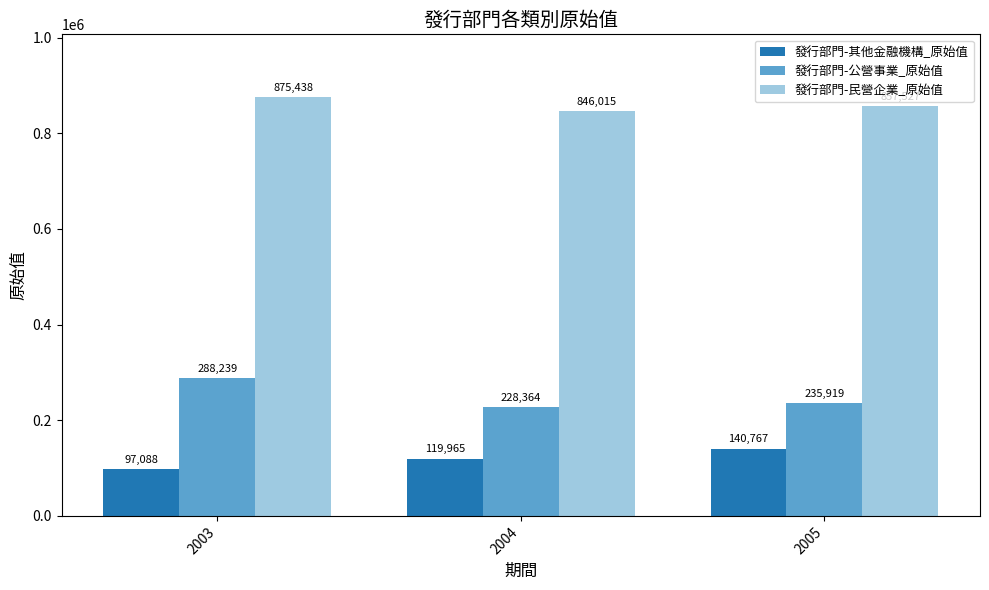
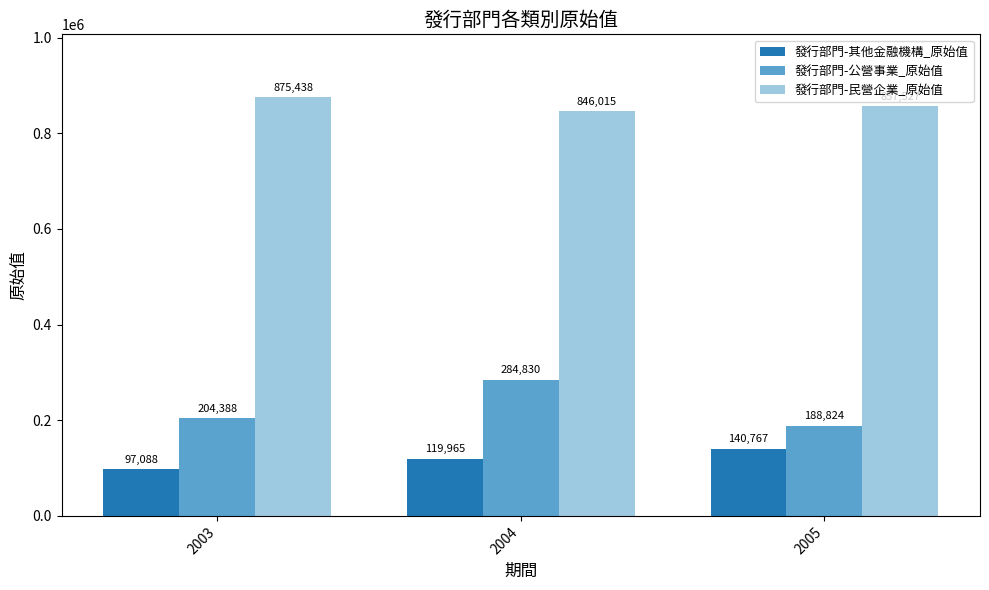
發行部門-公營事業_原始值, 2003: 288,239 -> 204,388
發行部門-公營事業_原始值, 2004: 228,364 -> 284,830
發行部門-公營事業_原始值, 2005: 235,919 -> 188,824
